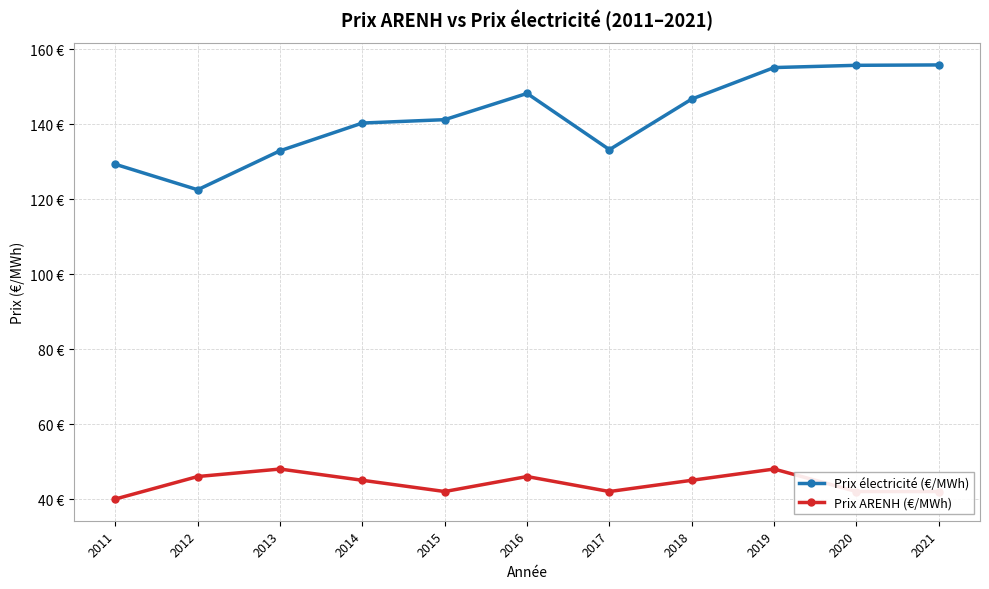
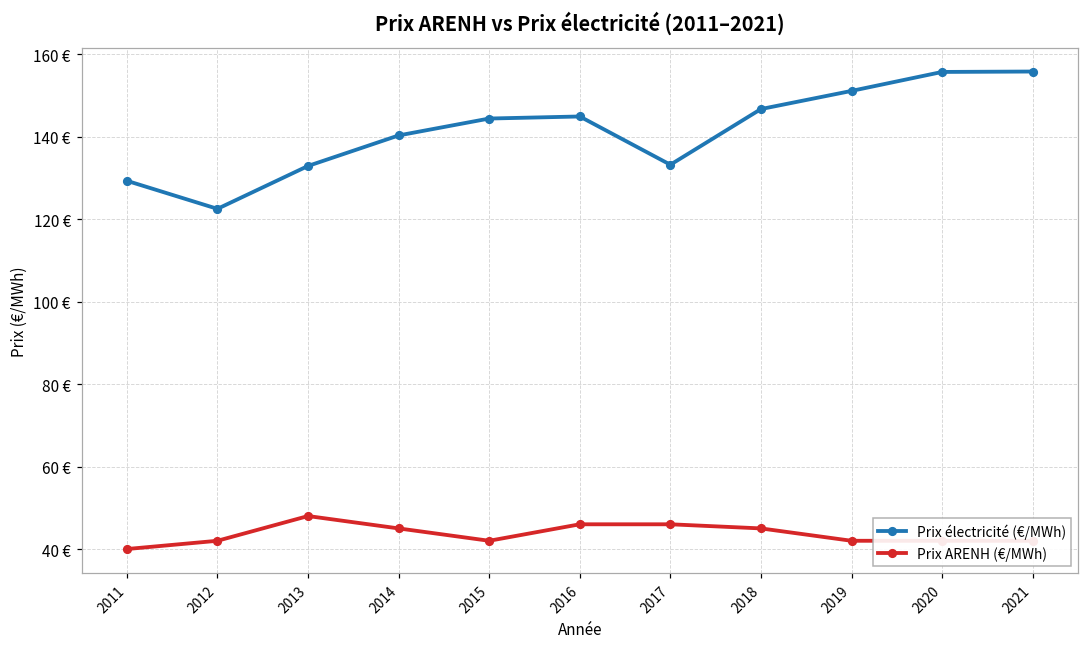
Prix ARENH (€/MWh), 2012: 46 € -> 42 €
Prix électricité (€/MWh), 2015: 141 € -> 144 €
Prix électricité (€/MWh), 2016: 148 € -> 145 €
Prix ARENH (€/MWh), 2017: 42 € -> 46 €
Prix électricité (€/MWh), 2019: 155 € -> 151 €
Prix ARENH (€/MWh), 2019: 48 € -> 42 €
